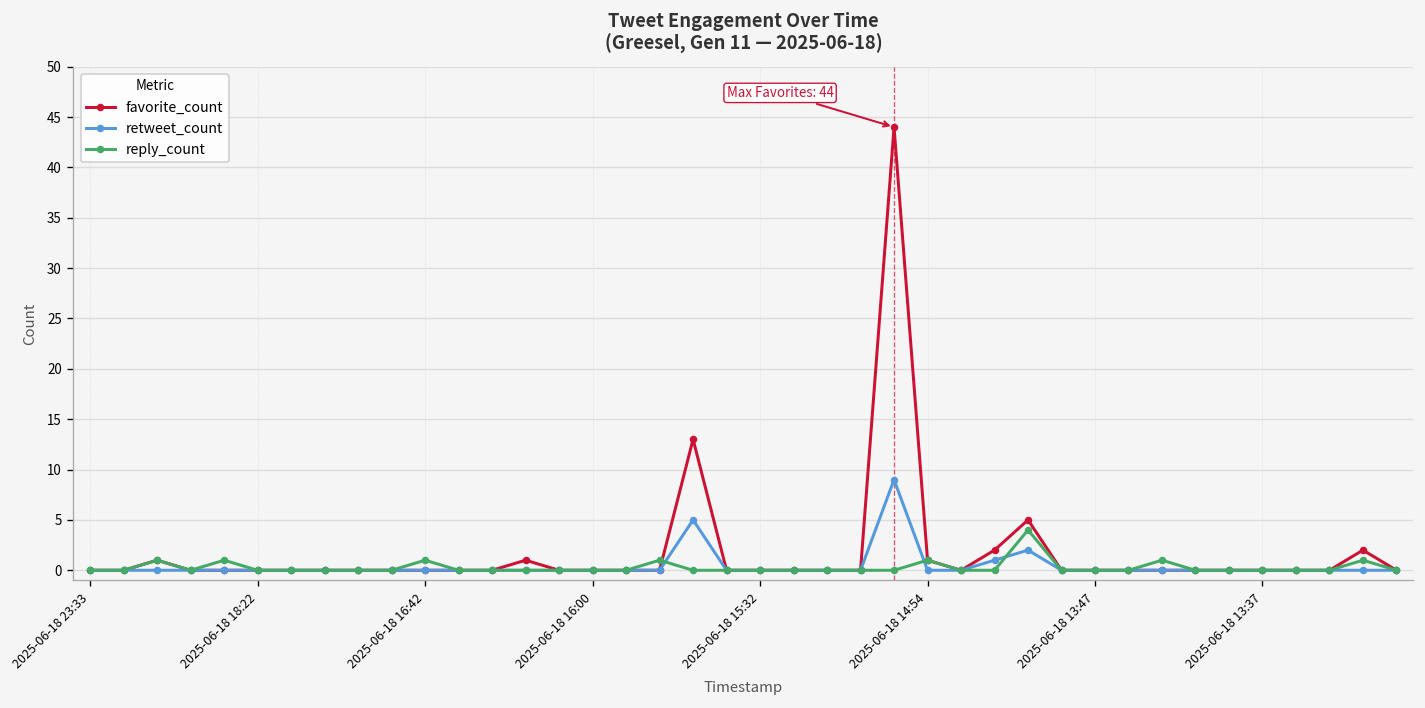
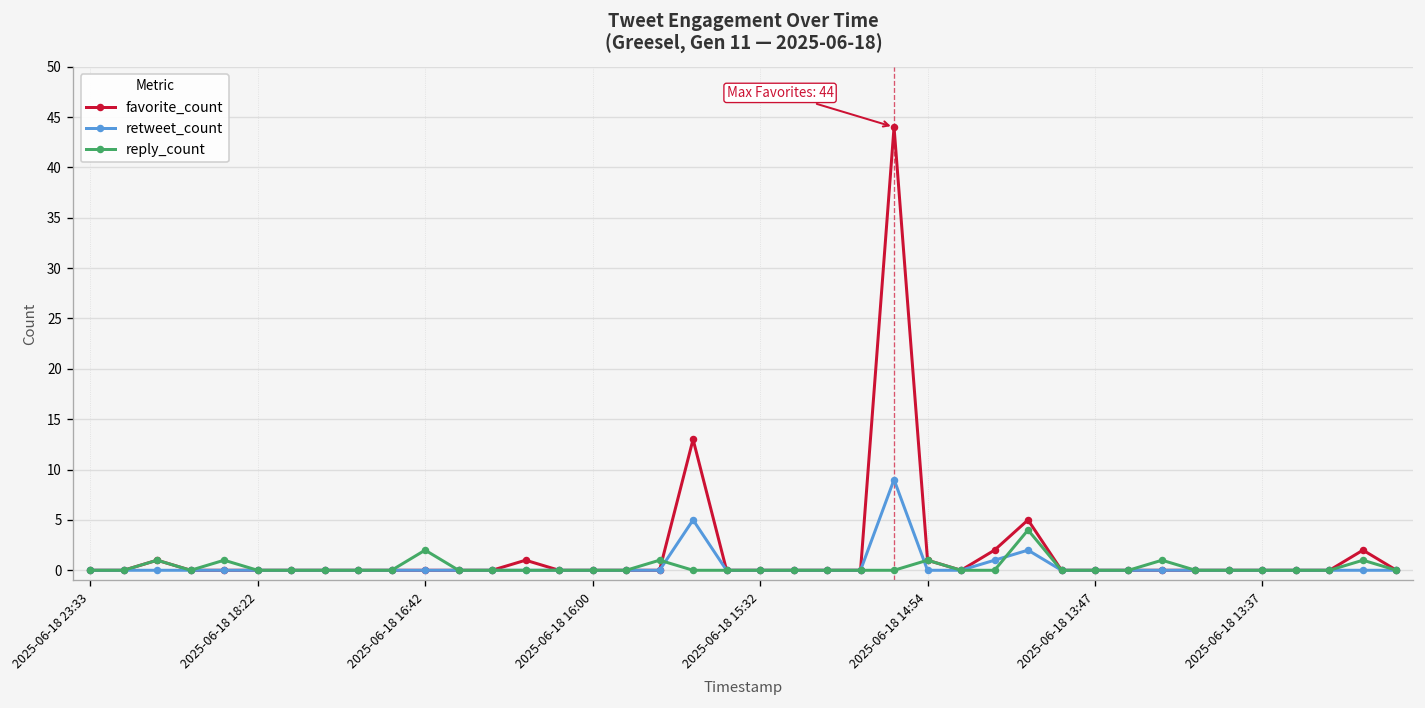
reply_count, 2025-06-18 16:42: 1 -> 2
